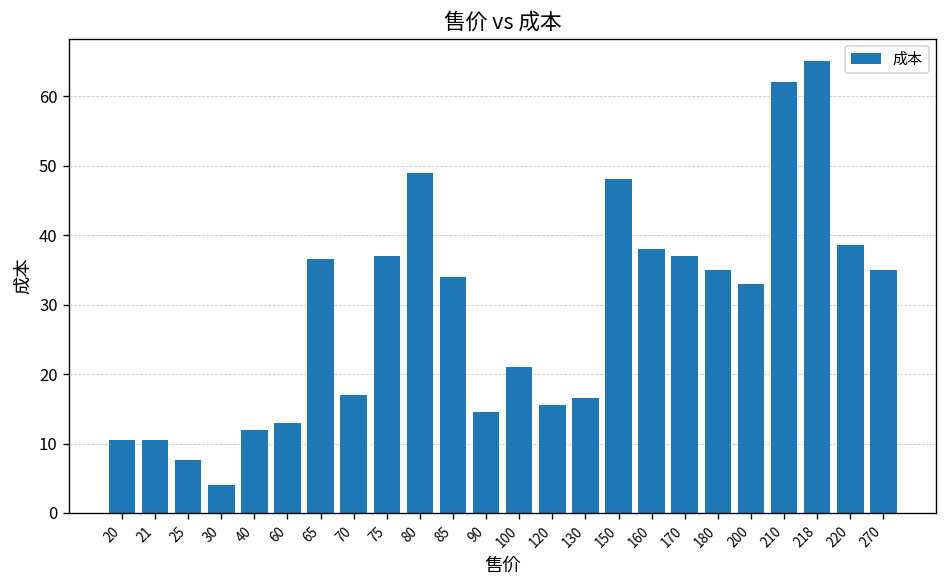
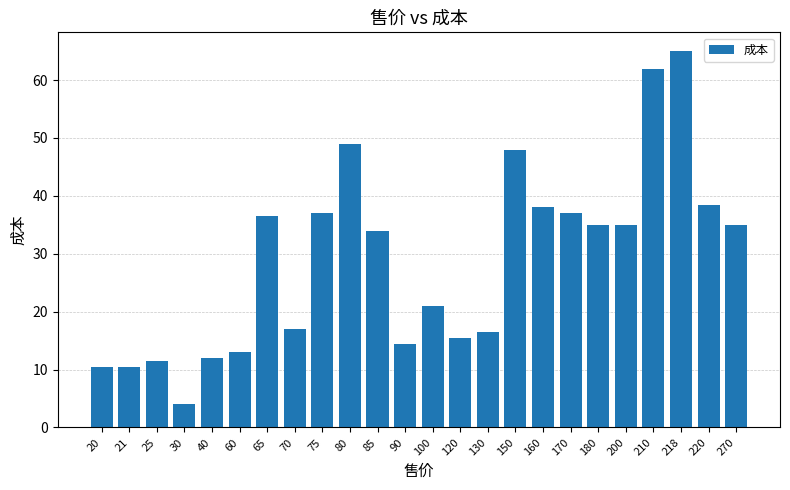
25: 8 -> 12
200: 33 -> 35
